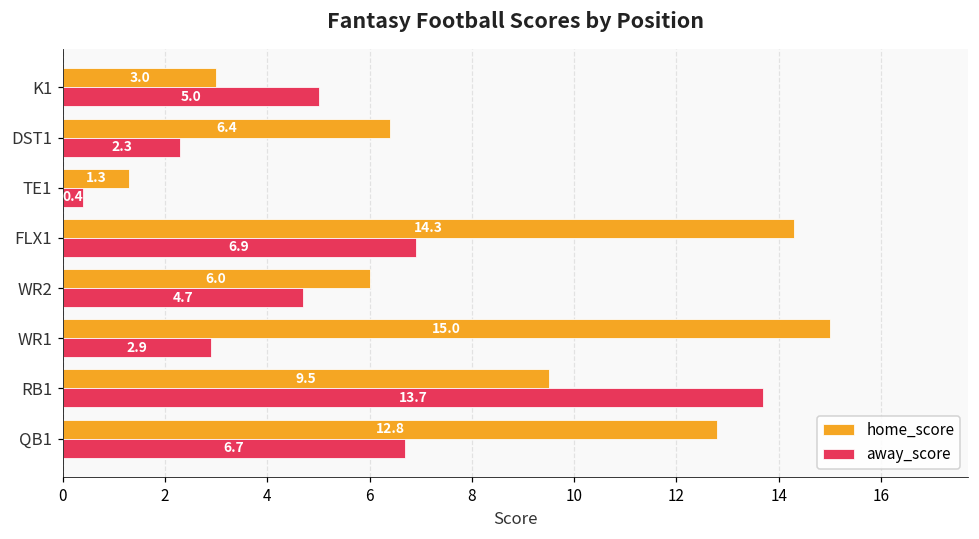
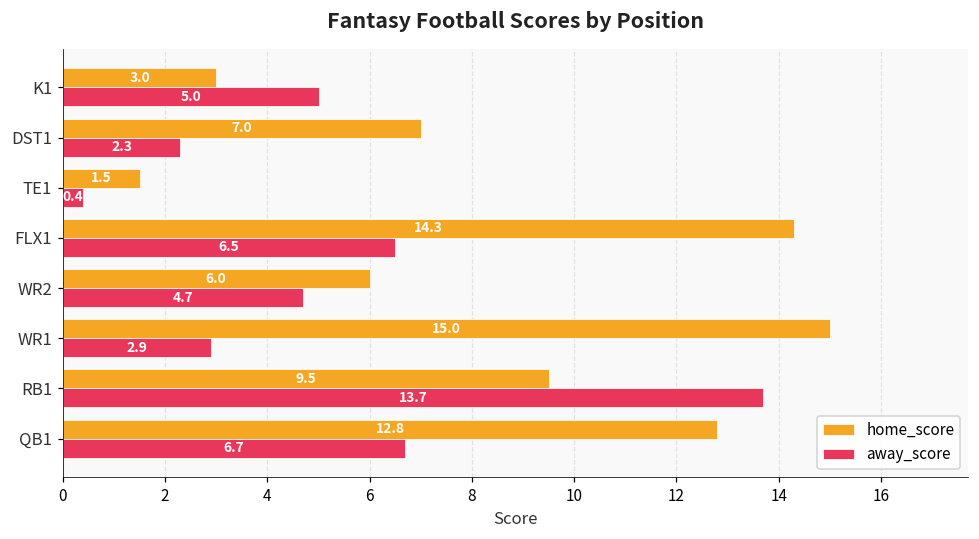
home_score, DST1: 6.4 -> 7.0
home_score, TE1: 1.3 -> 1.5
away_score, FLX1: 6.9 -> 6.5
